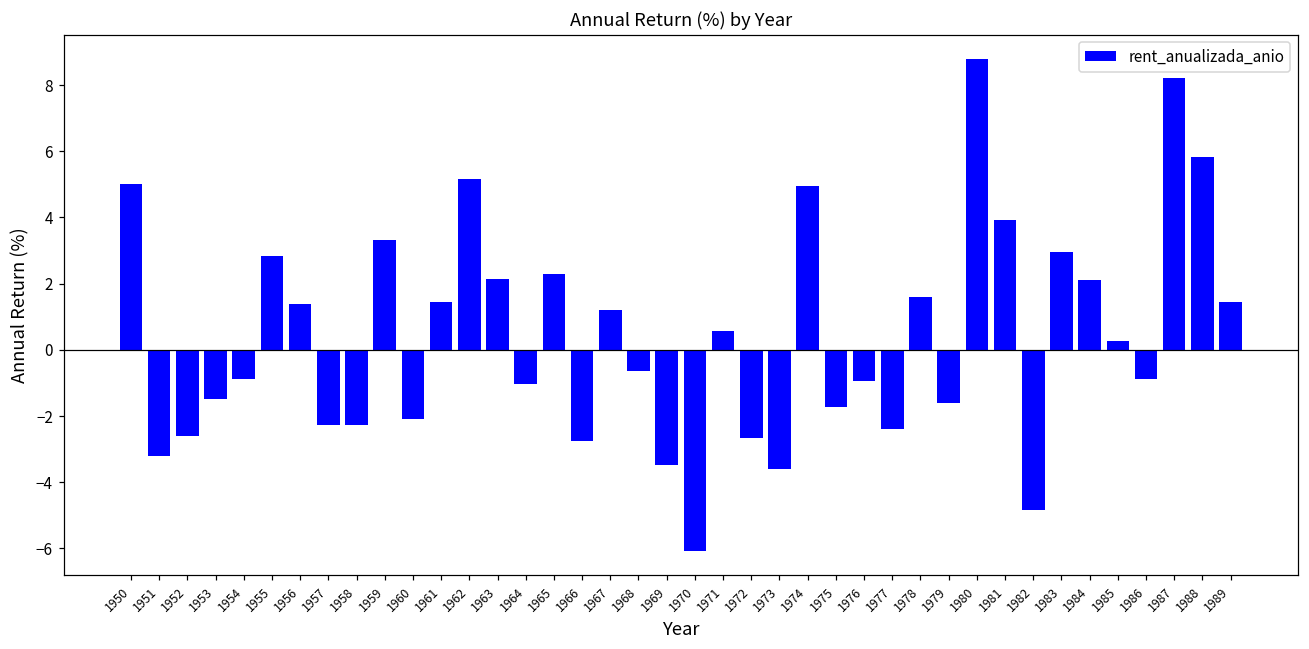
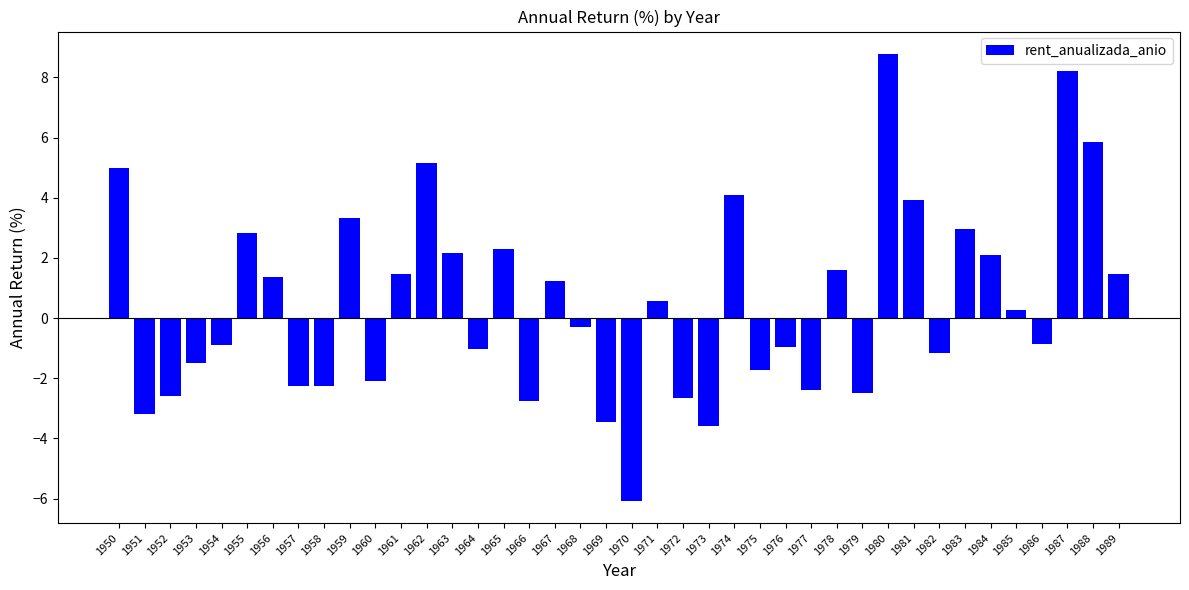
1968: -0.7 -> -0.3
1974: 5.0 -> 4.1
1979: -1.6 -> -2.5
1982: -4.8 -> -1.2
